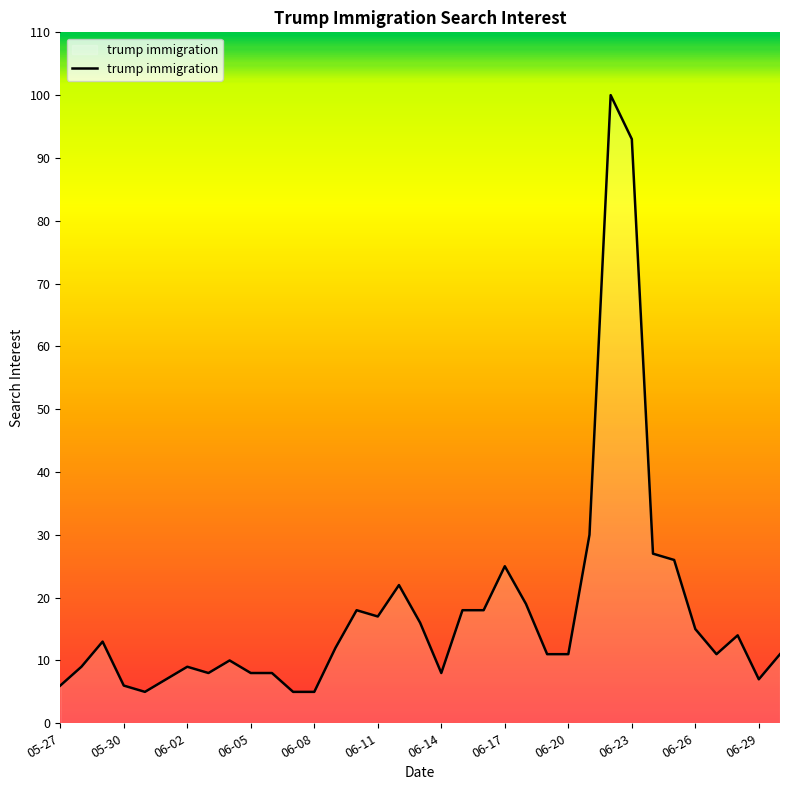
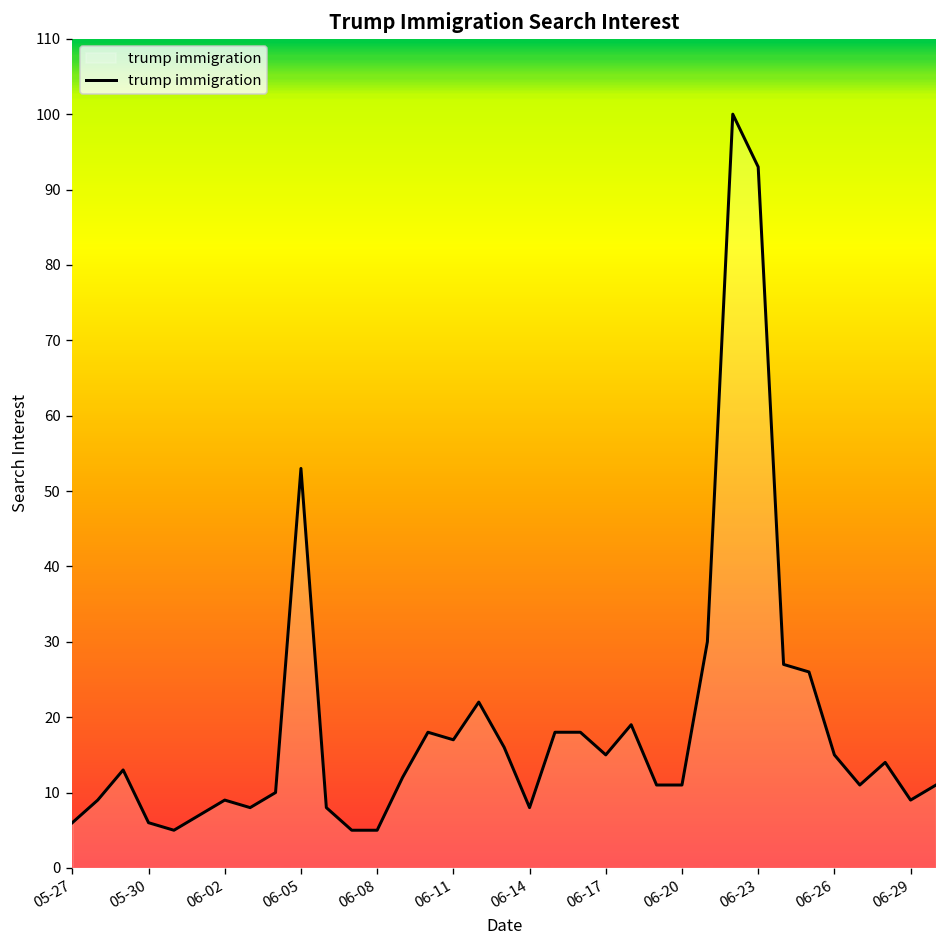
06-05: 8 -> 53
06-17: 25 -> 15
06-29: 7 -> 9
